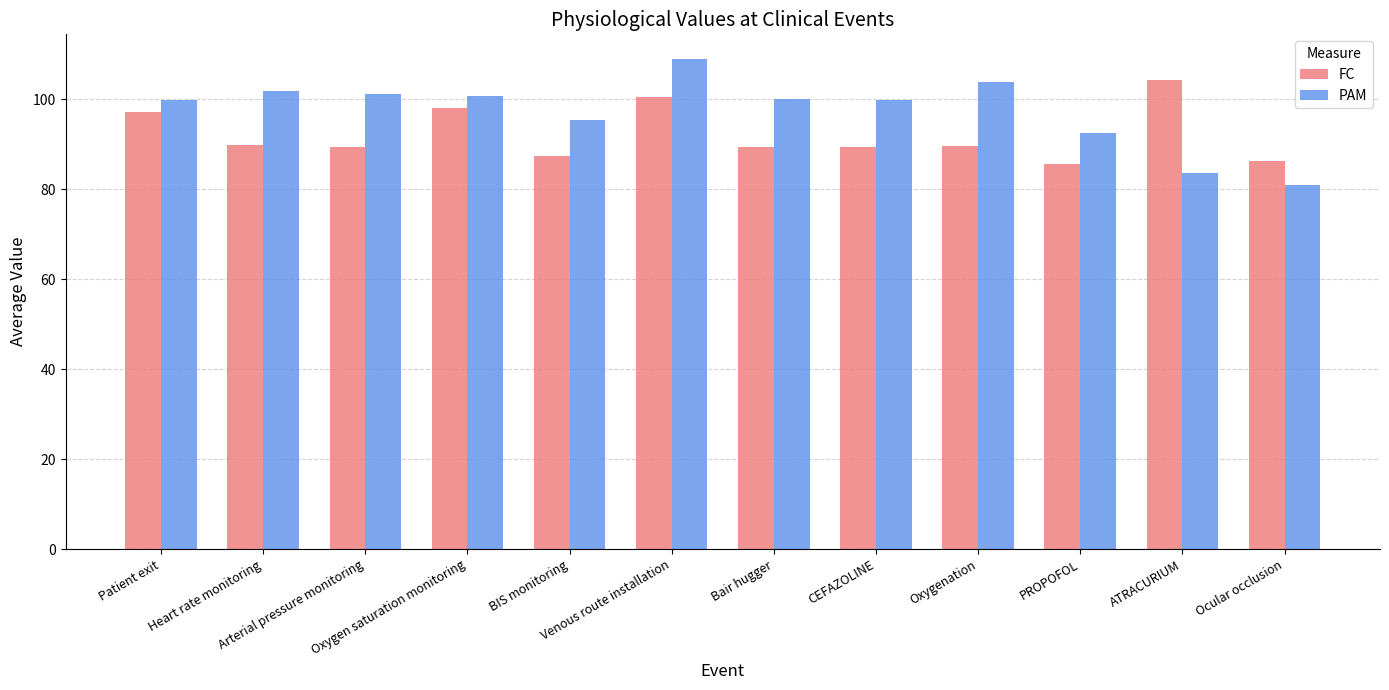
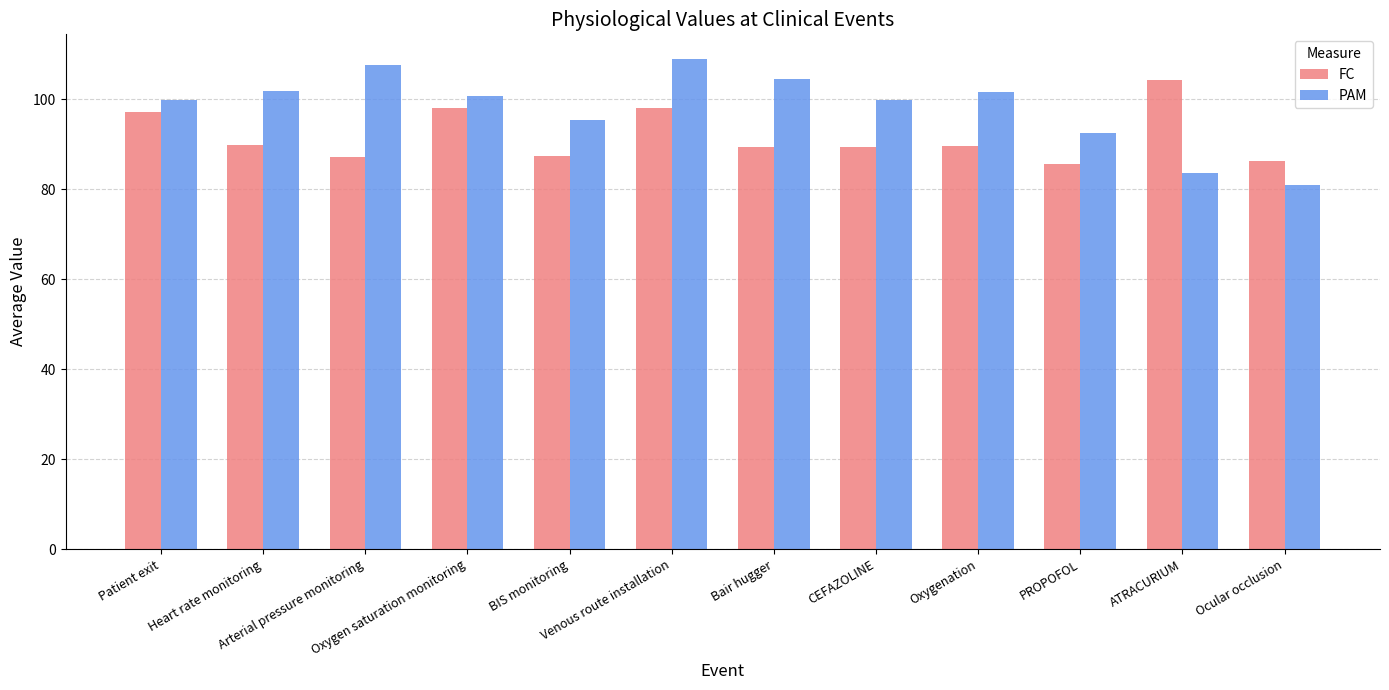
FC, Arterial pressure monitoring: 89 -> 87
PAM, Arterial pressure monitoring: 101 -> 108
FC, Venous route installation: 101 -> 98
PAM, Bair hugger: 100 -> 105
PAM, Oxygenation: 104 -> 102
